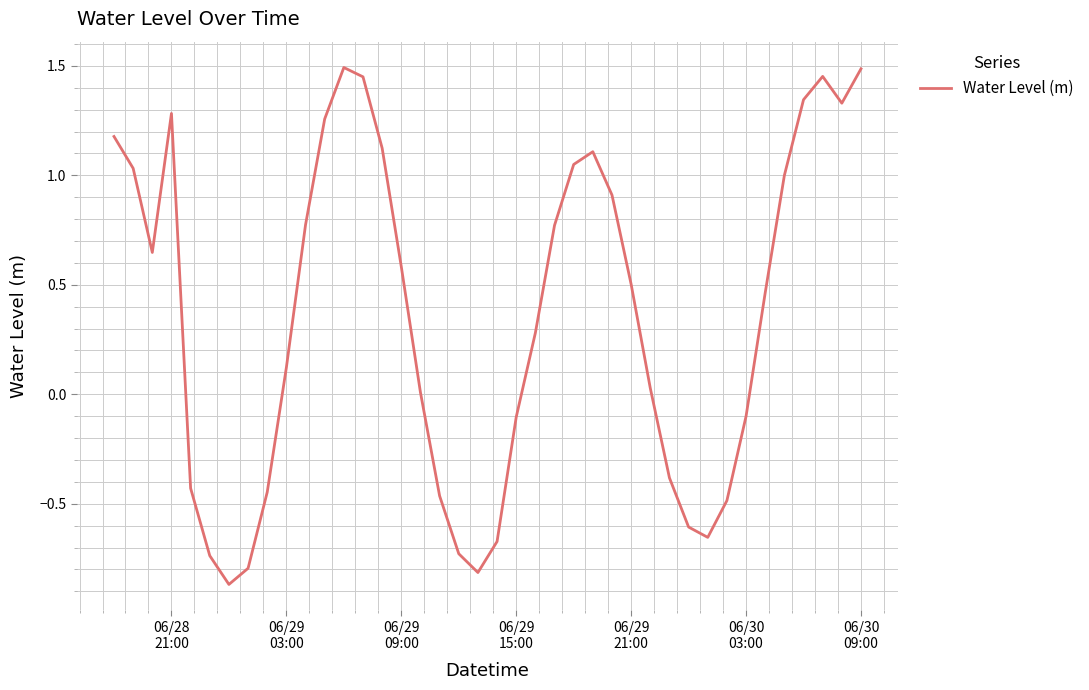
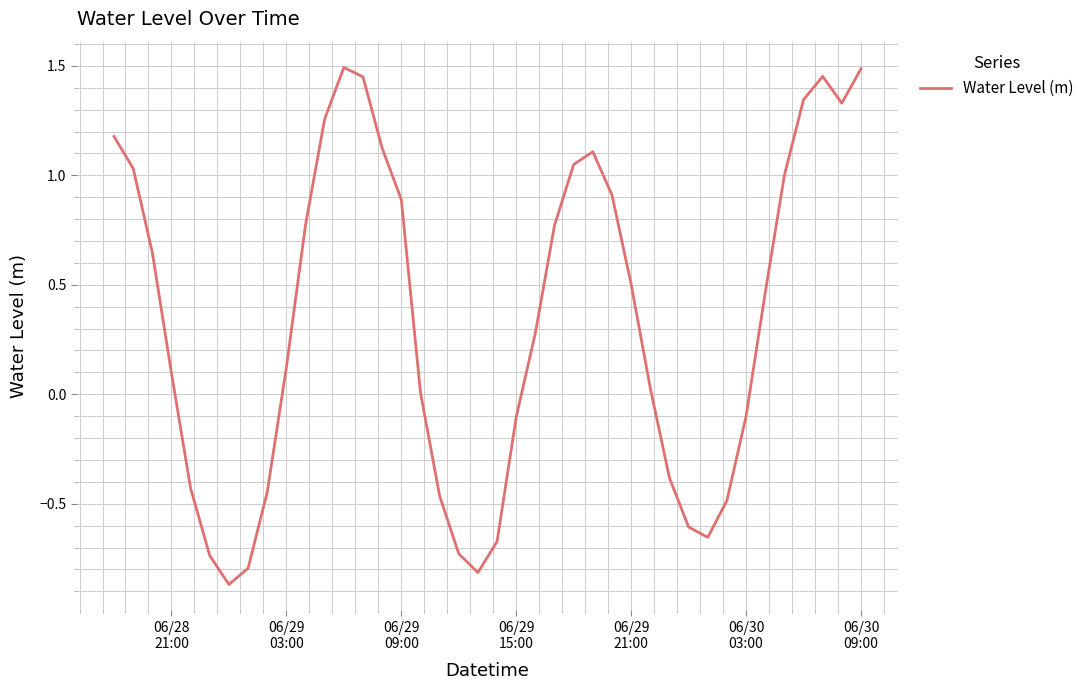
06/28 21:00: 1.28 -> 0.10
06/29 09:00: 0.58 -> 0.89
